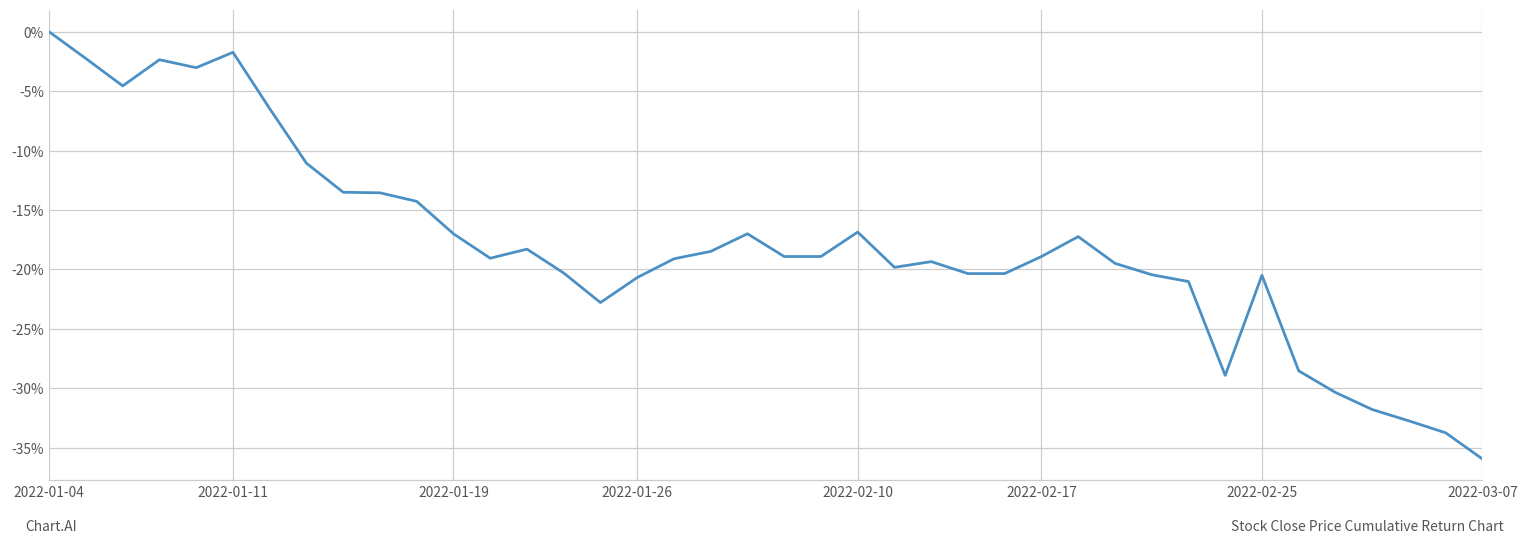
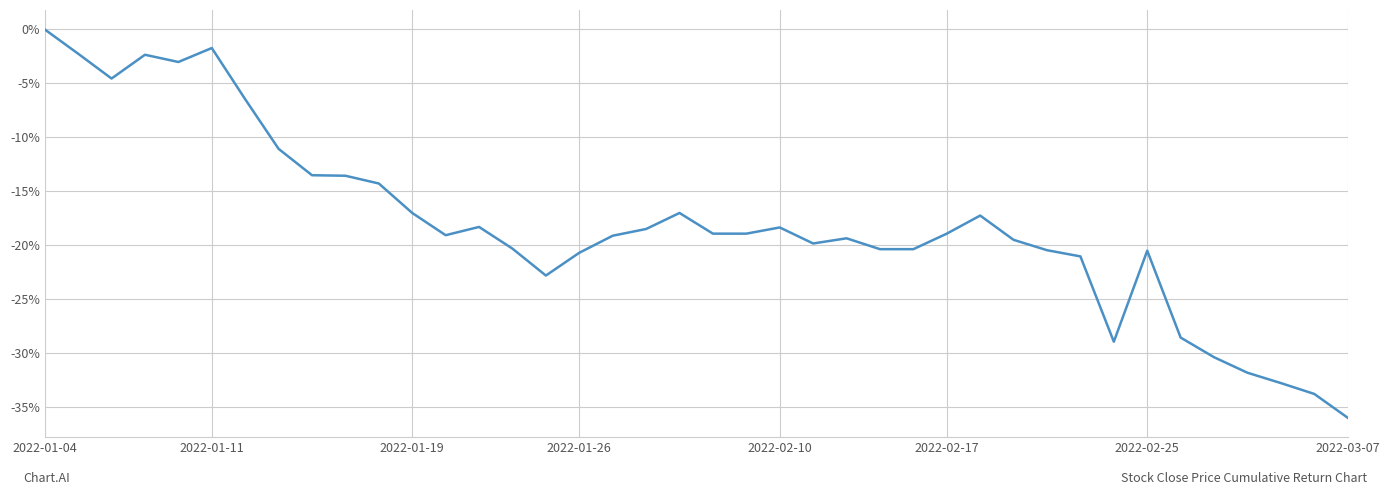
2022-02-10: -16.9% -> -18.3%
